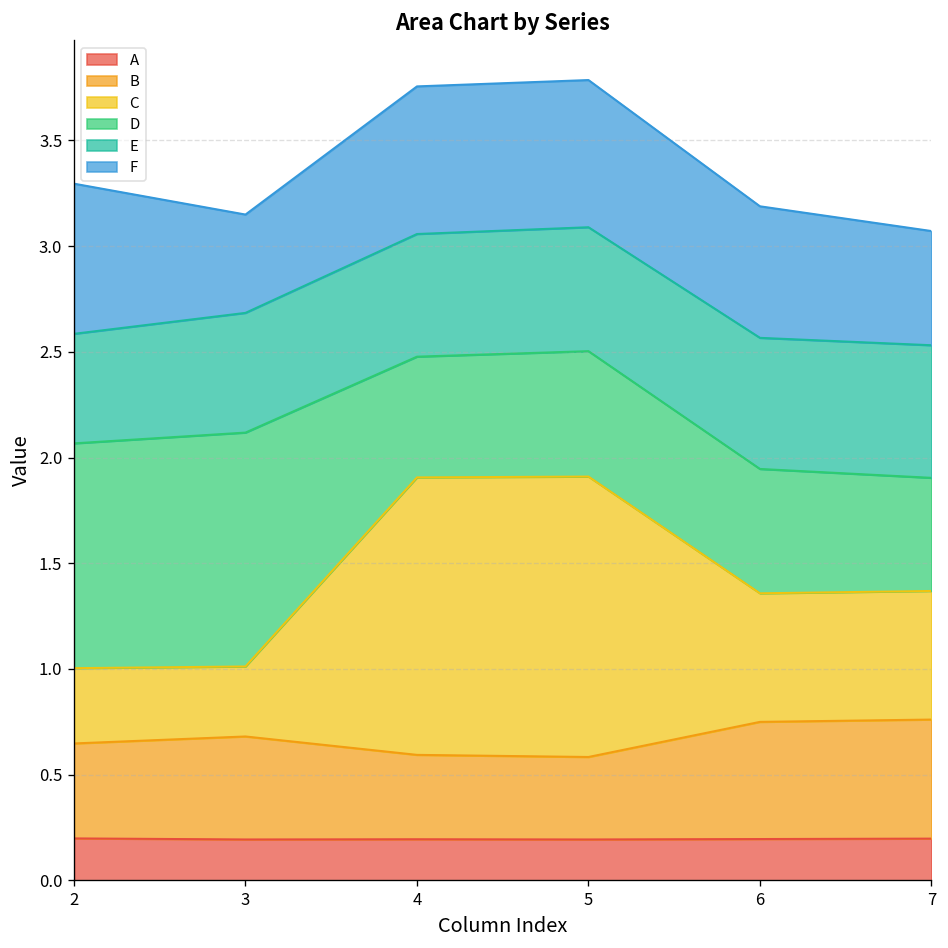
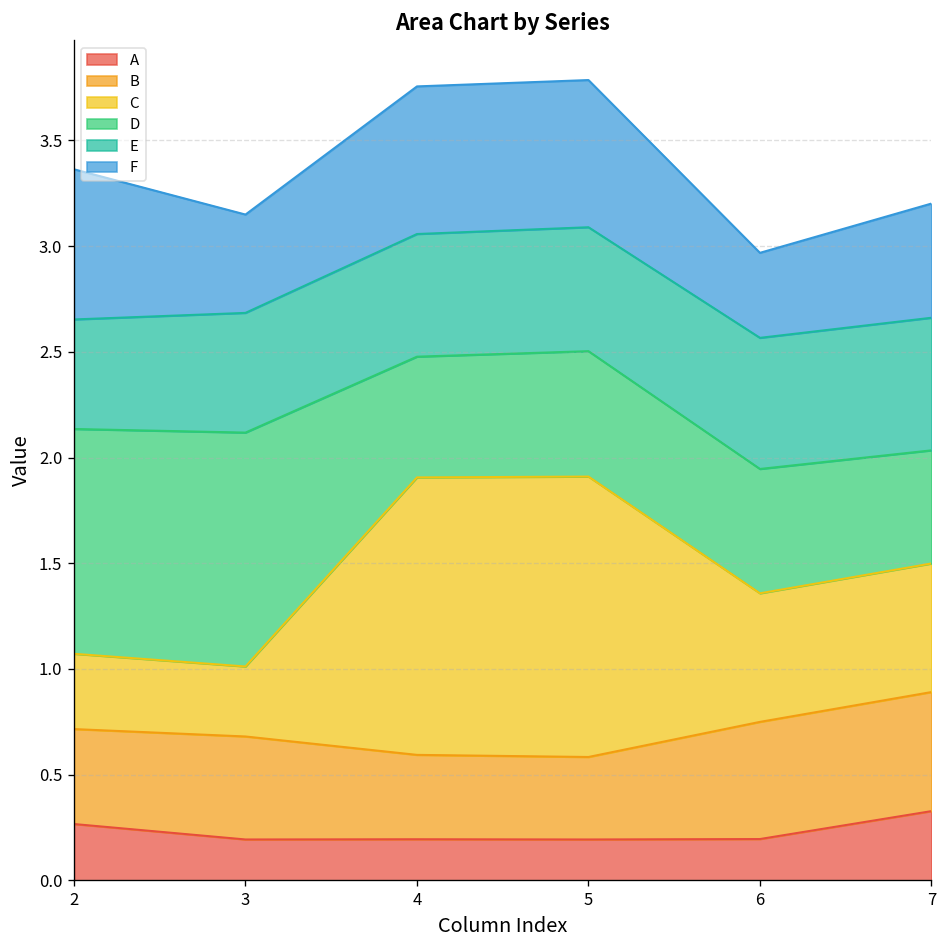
A, 2: 0.20 -> 0.27
F, 6: 0.62 -> 0.40
A, 7: 0.20 -> 0.33
